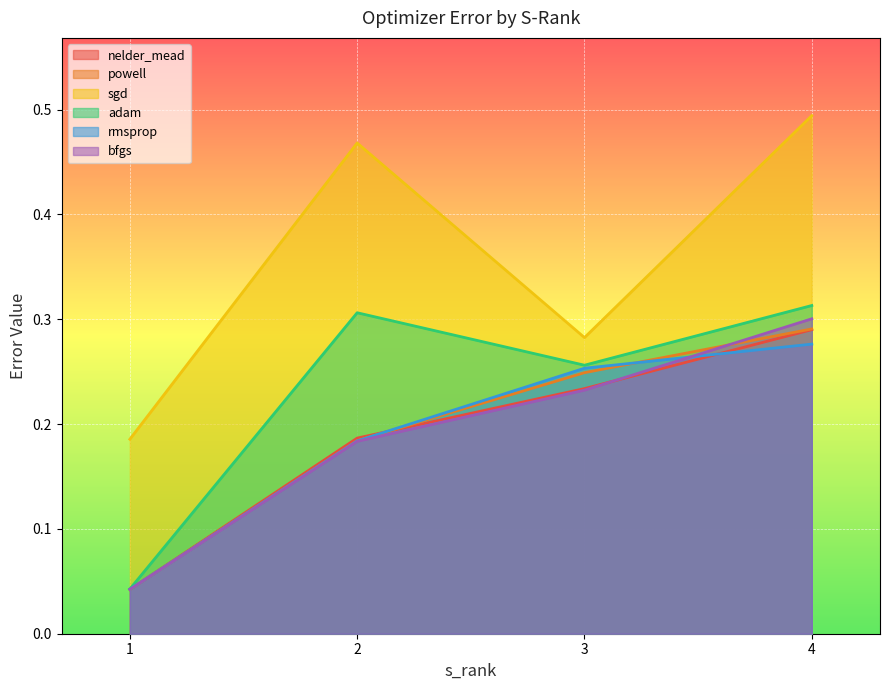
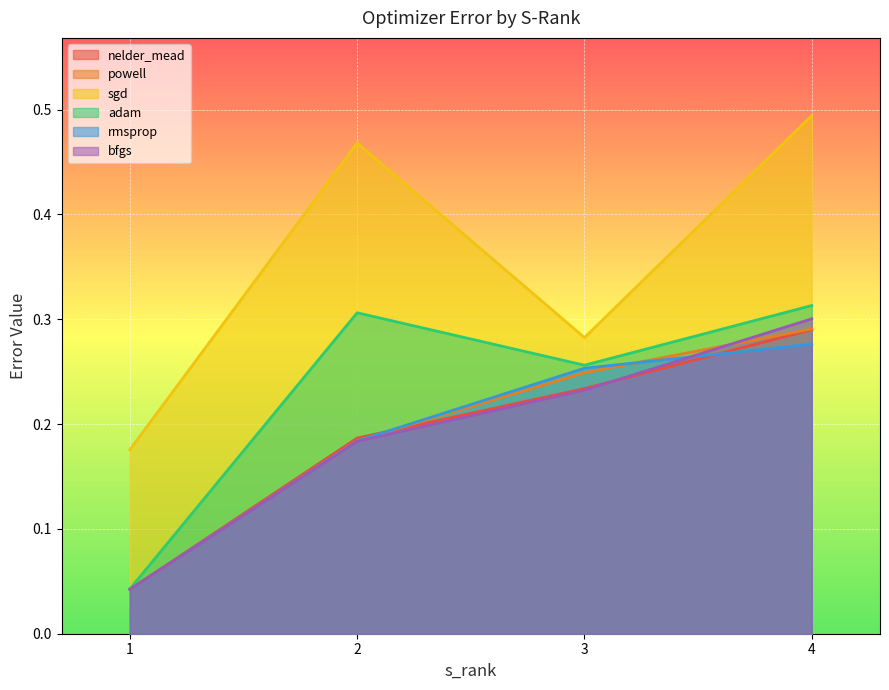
sgd, 1: 0.186 -> 0.176
